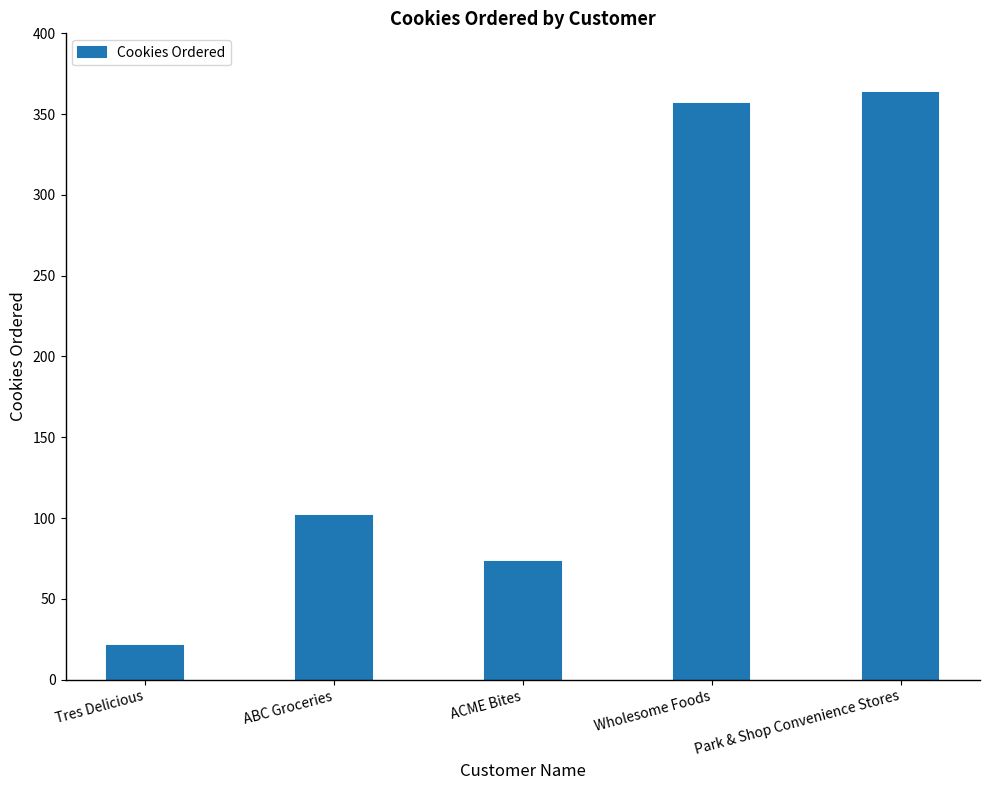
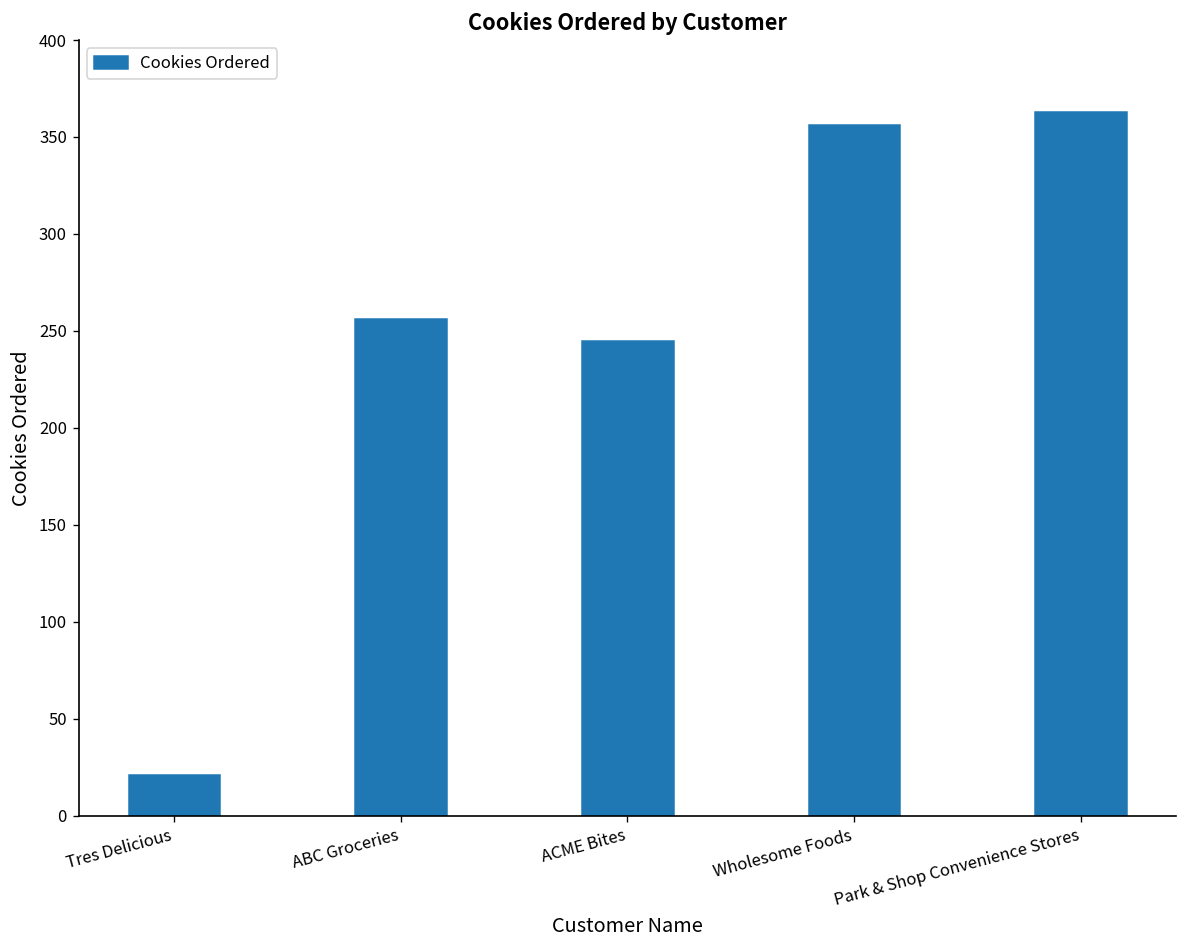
ABC Groceries: 101 -> 256
ACME Bites: 73 -> 245
